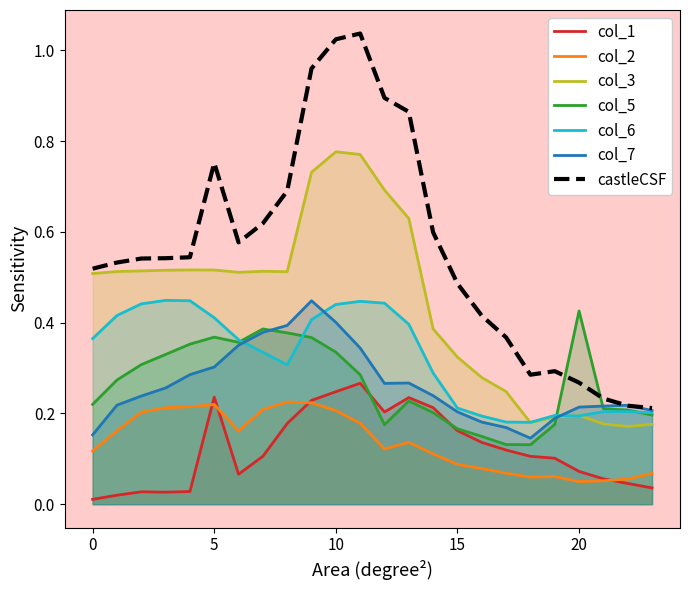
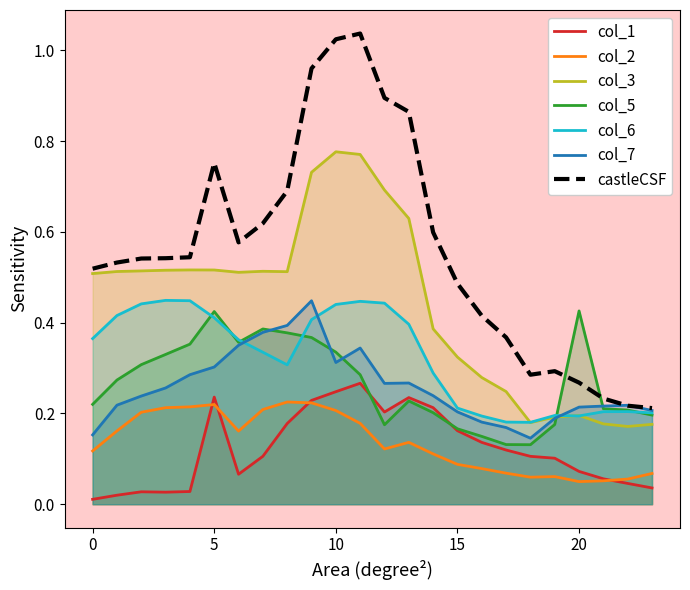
col_5, 5: 0.37 -> 0.42
col_7, 10: 0.40 -> 0.31
